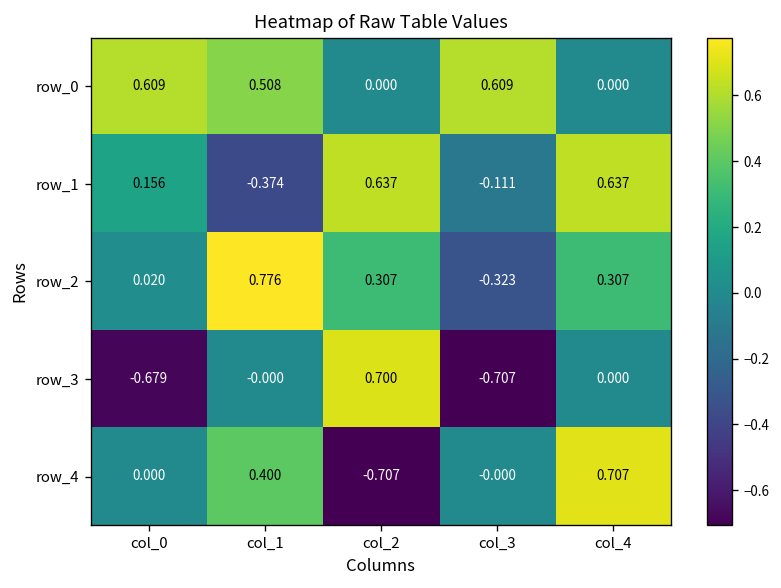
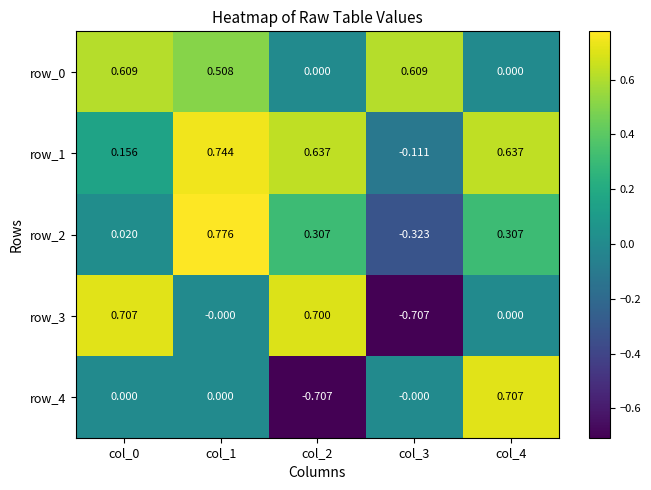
row_1, col_1: -0.374 -> 0.744
row_3, col_0: -0.679 -> 0.707
row_4, col_1: 0.400 -> 0.000
